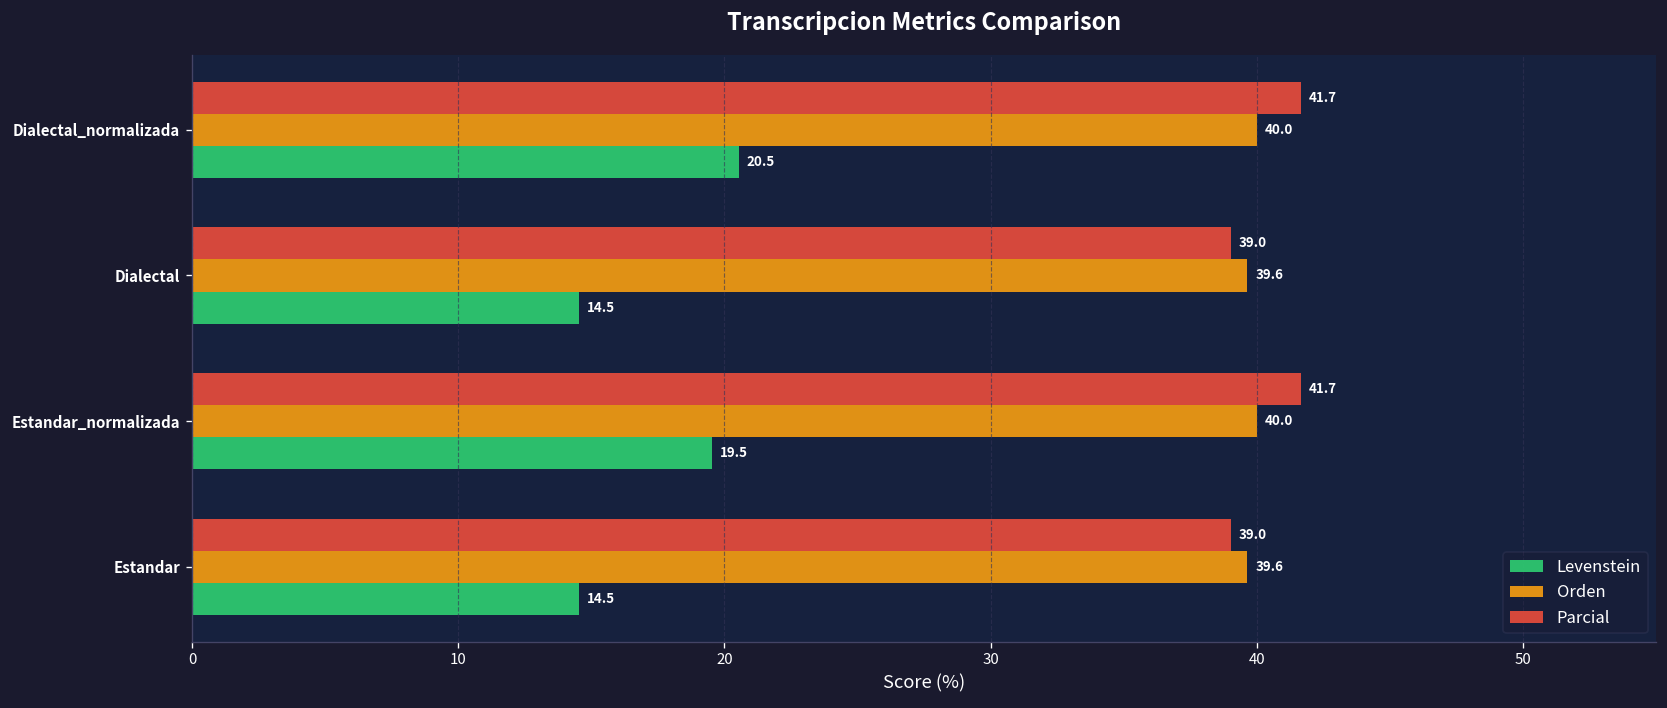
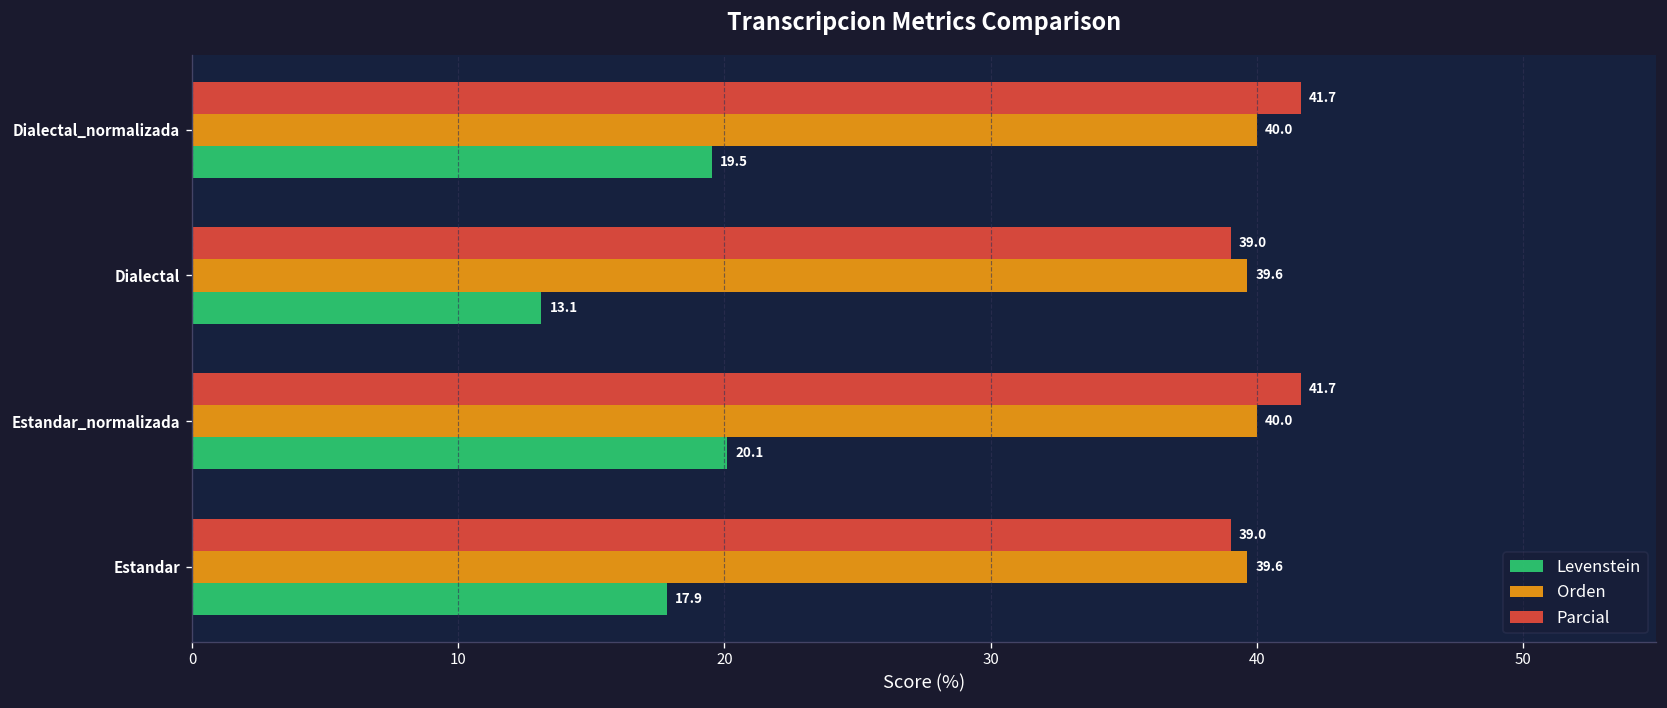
Levenstein, Dialectal_normalizada: 20.5 -> 19.5
Levenstein, Dialectal: 14.5 -> 13.1
Levenstein, Estandar_normalizada: 19.5 -> 20.1
Levenstein, Estandar: 14.5 -> 17.9
